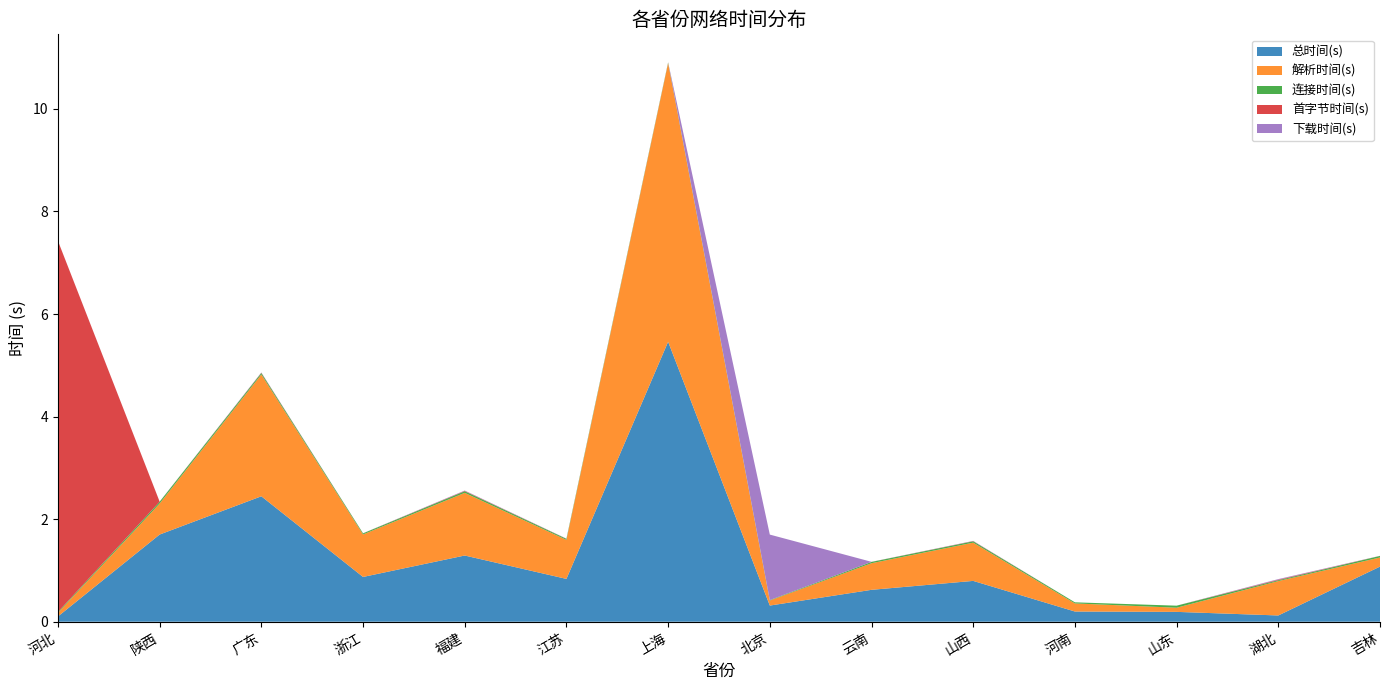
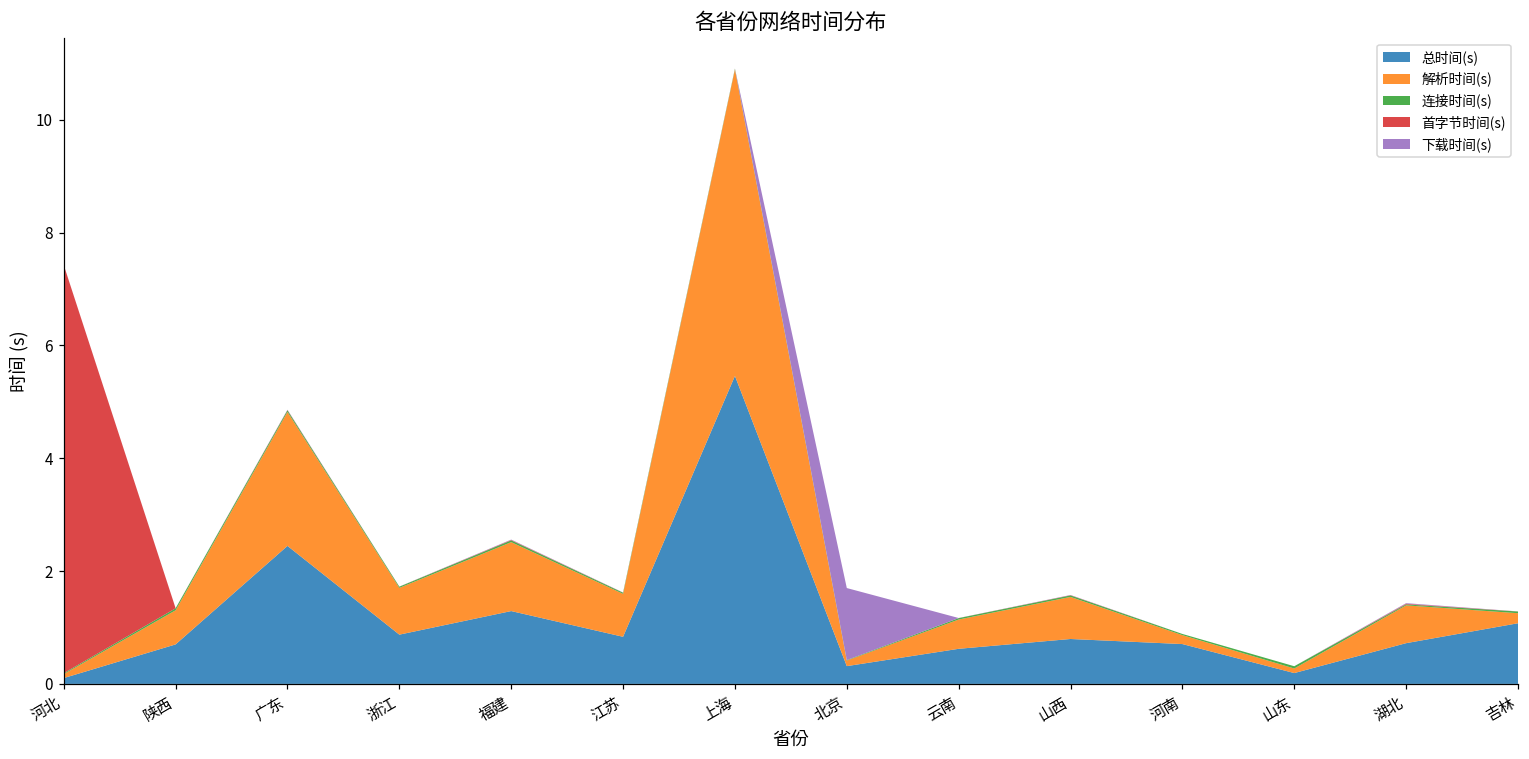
总时间(s), 陕西: 1.7 -> 0.7
总时间(s), 河南: 0.2 -> 0.7
总时间(s), 湖北: 0.1 -> 0.7
